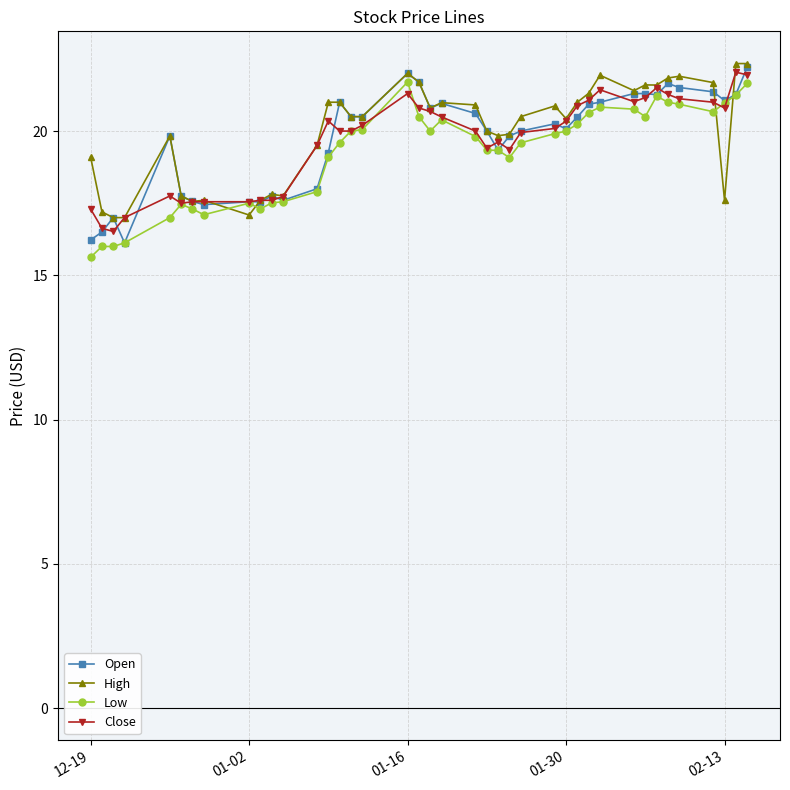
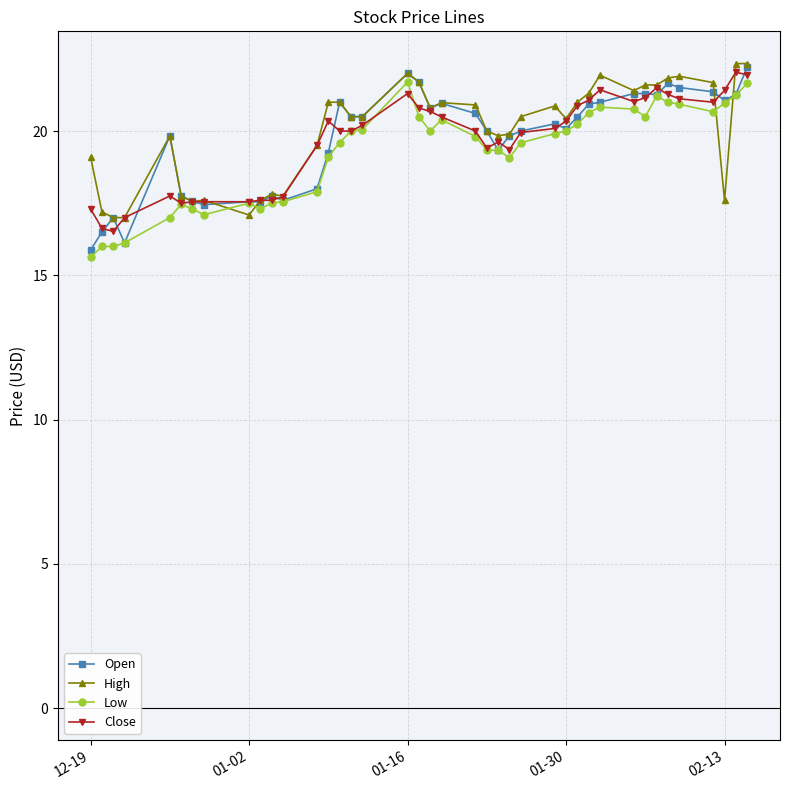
Open, 12-19: 16.2 -> 15.9
Close, 02-13: 20.8 -> 21.4
